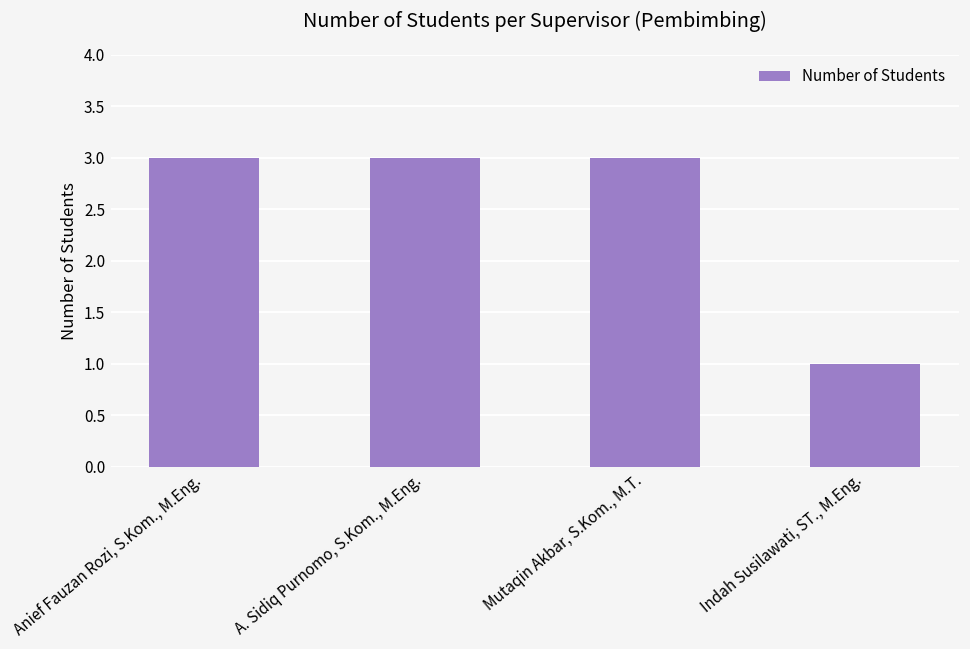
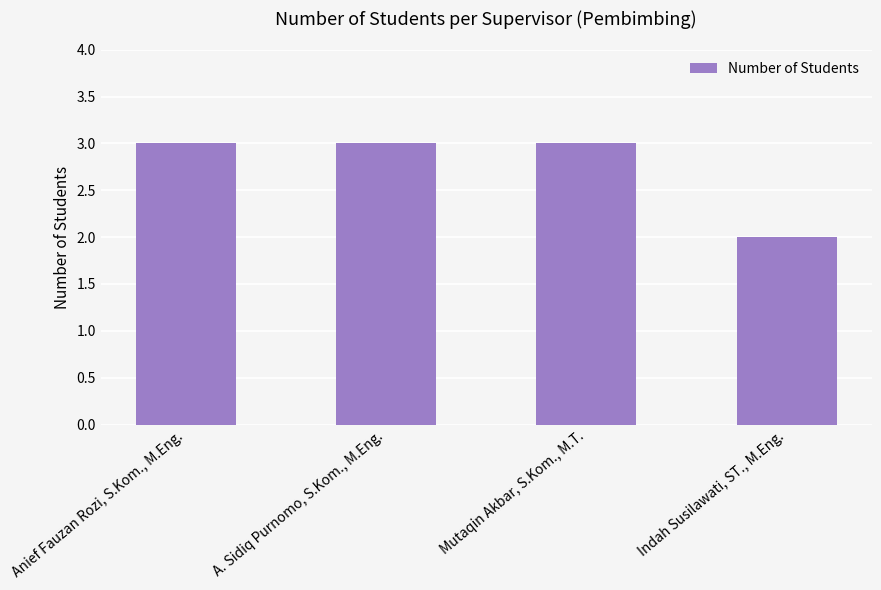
Indah Susilawati, ST., M.Eng.: 1 -> 2
